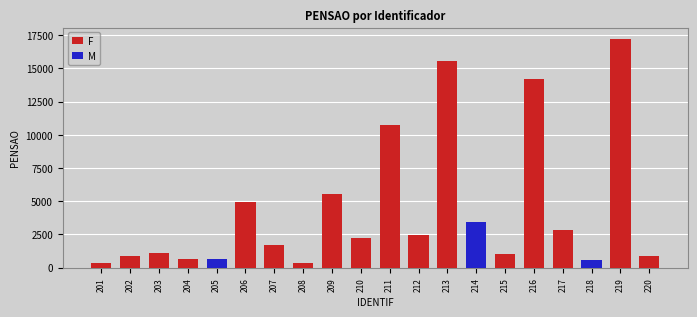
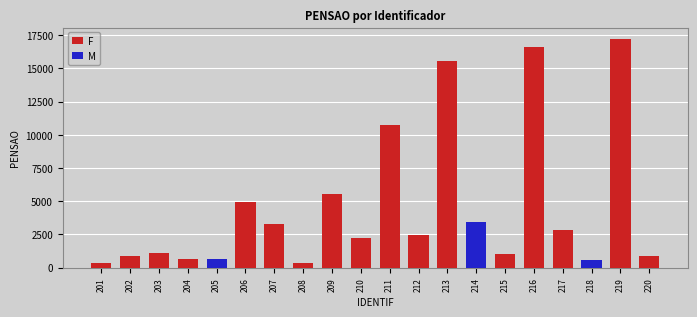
F, 207: 1700 -> 3300
F, 216: 14200 -> 16600
